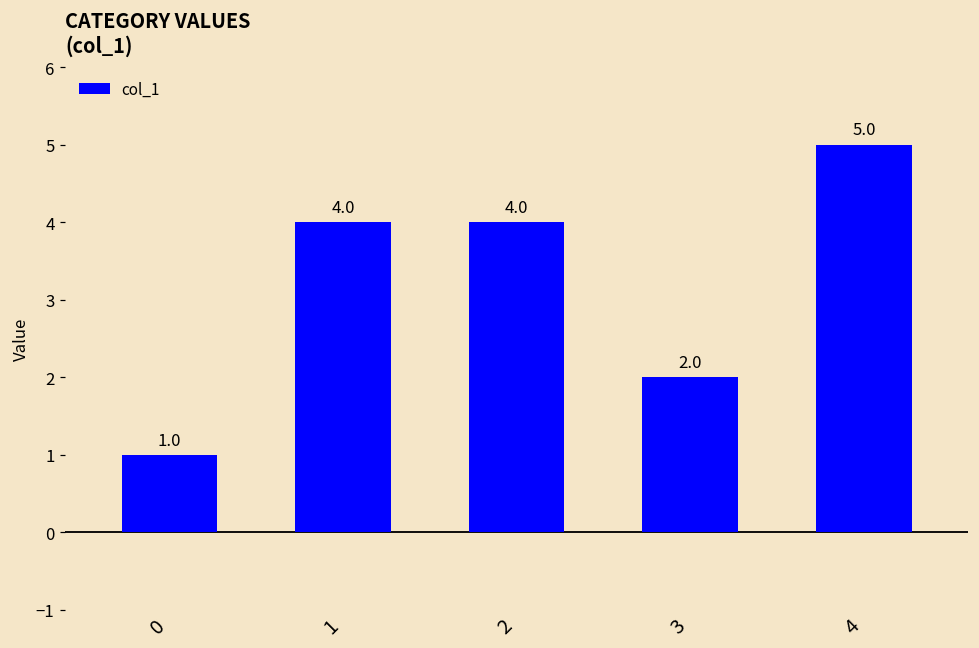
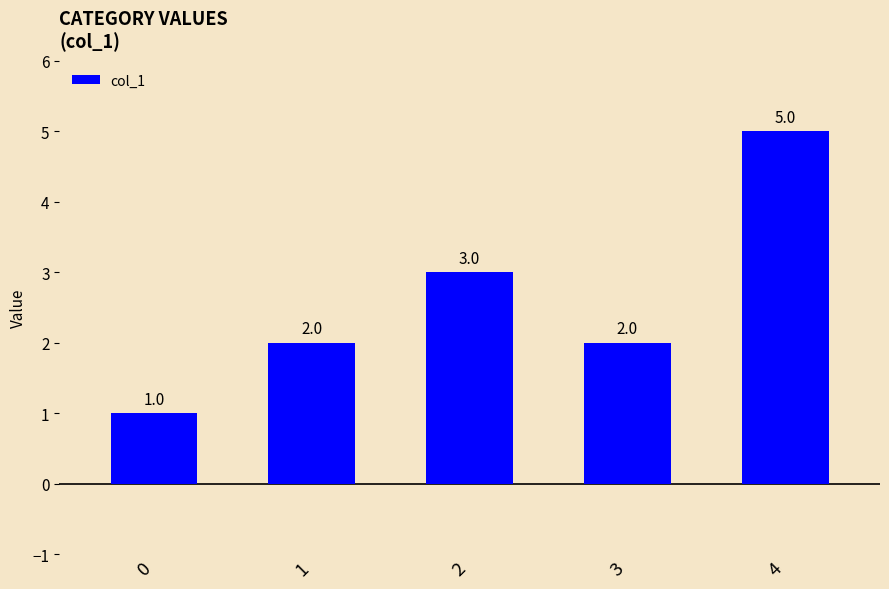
1: 4.0 -> 2.0
2: 4.0 -> 3.0
